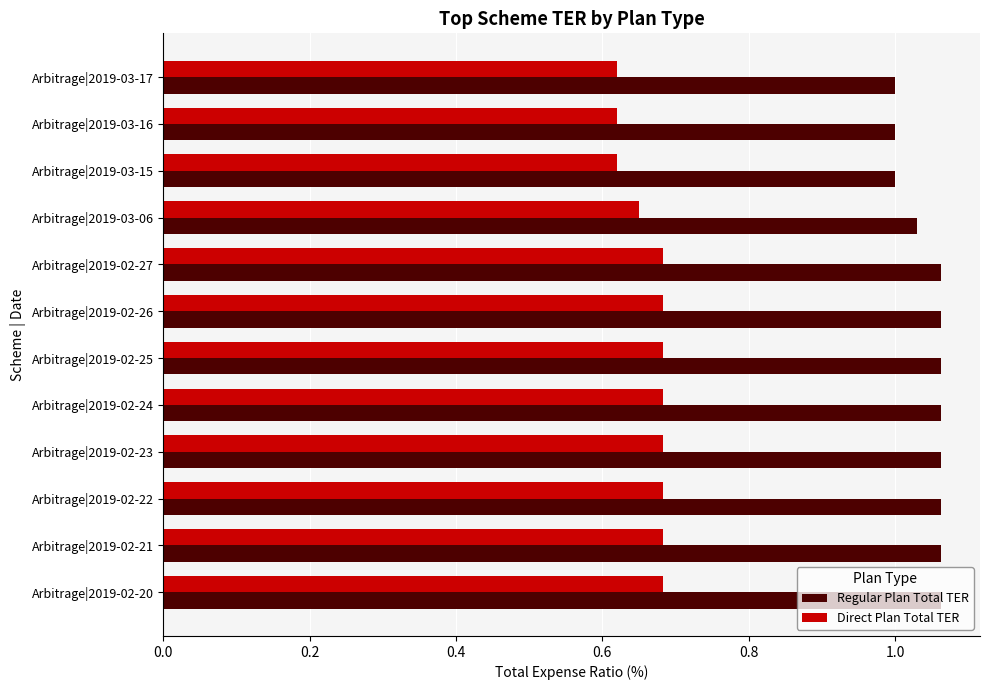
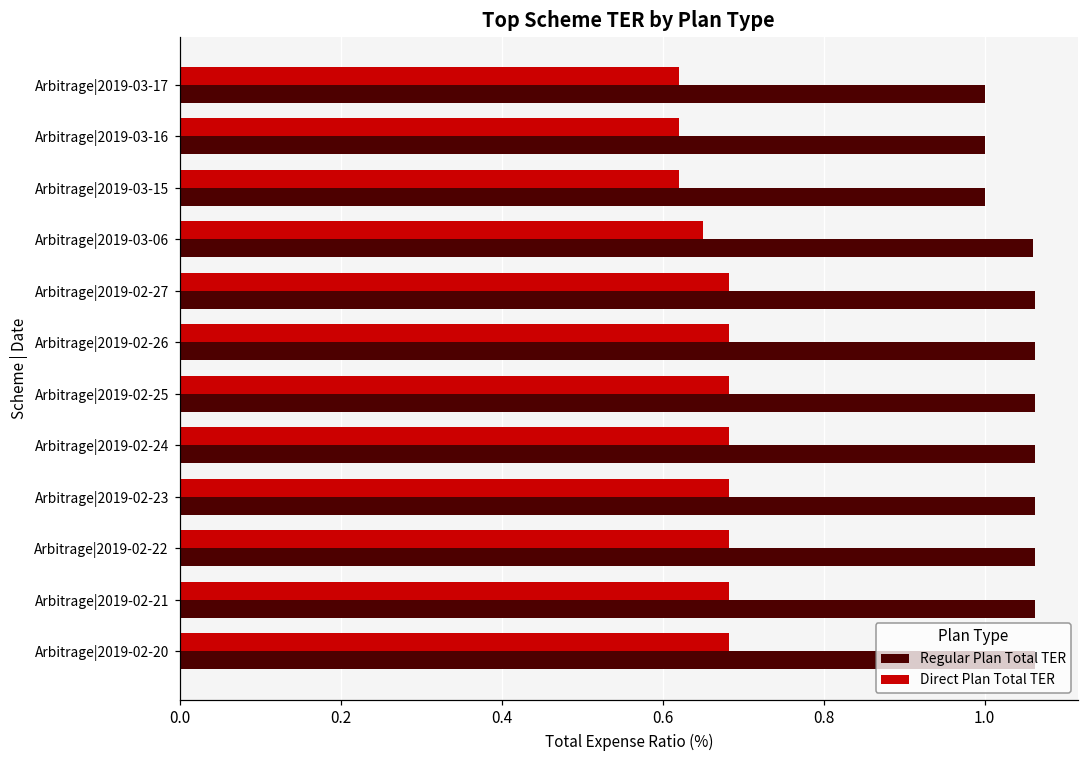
Regular Plan Total TER, Arbitrage|2019-03-06: 1.03 -> 1.06
